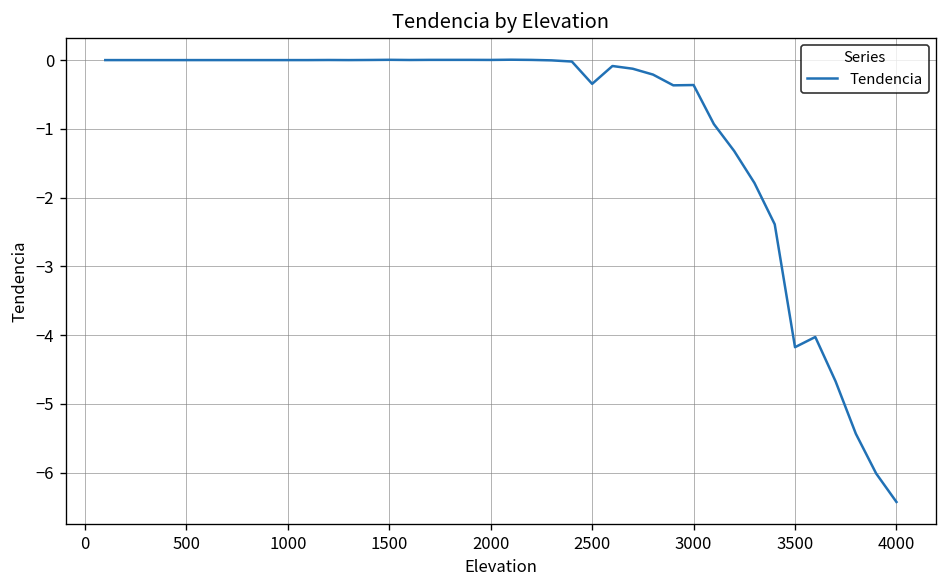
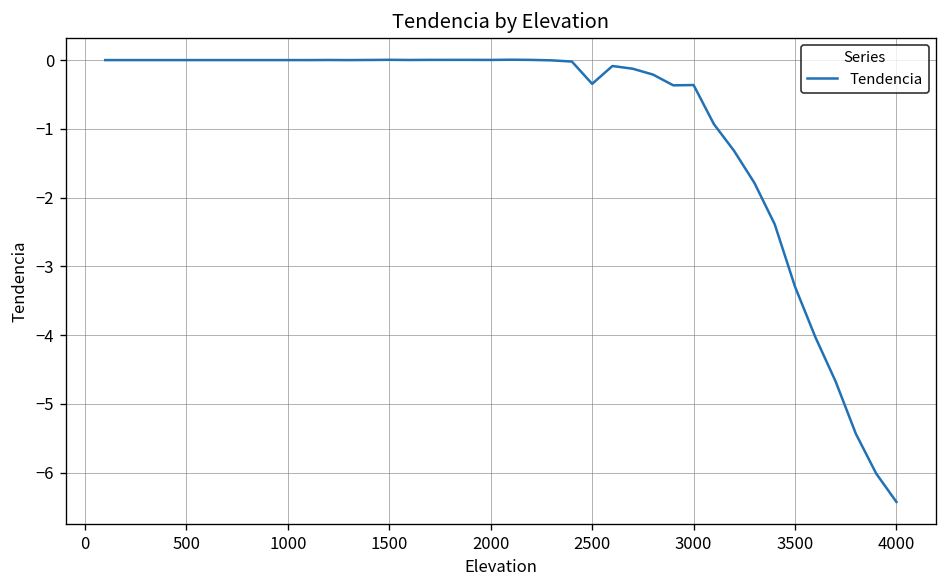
3500: -4.2 -> -3.3
